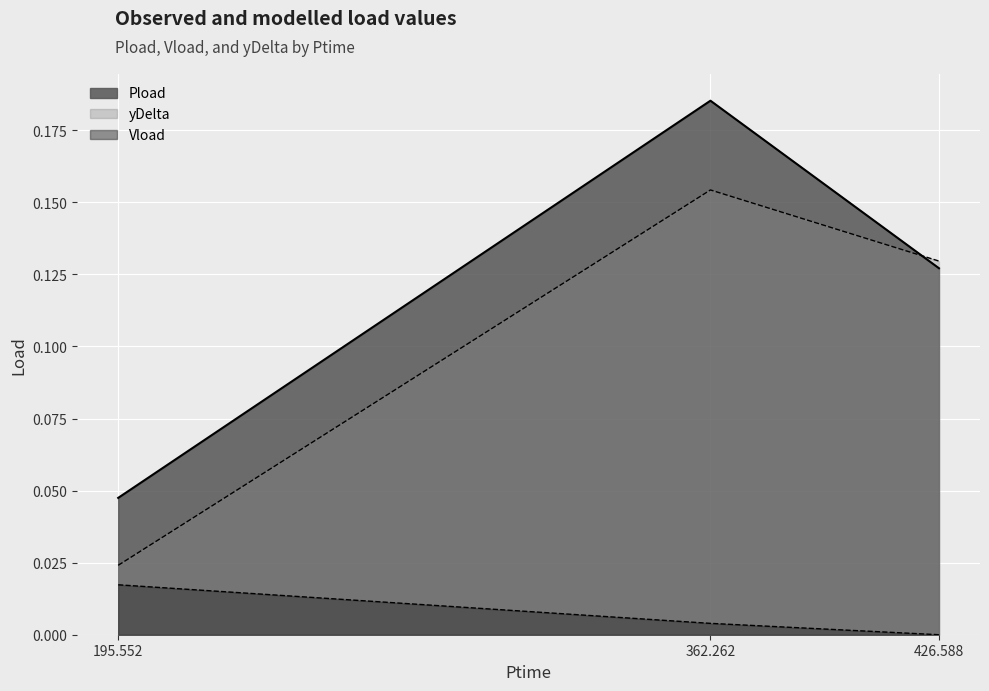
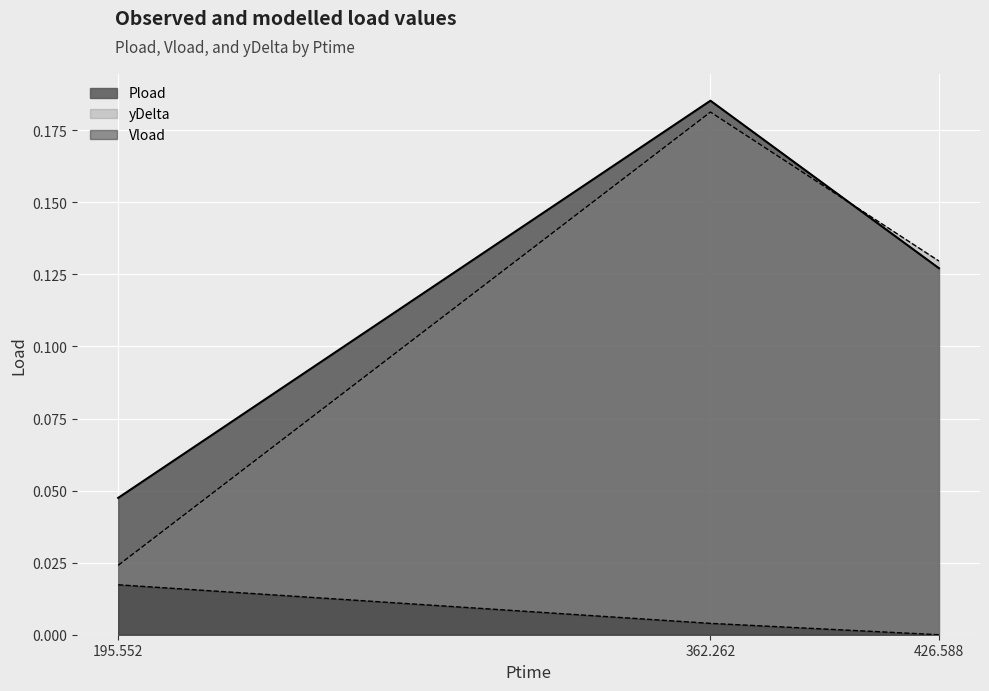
yDelta, 362.262: 0.154 -> 0.181
